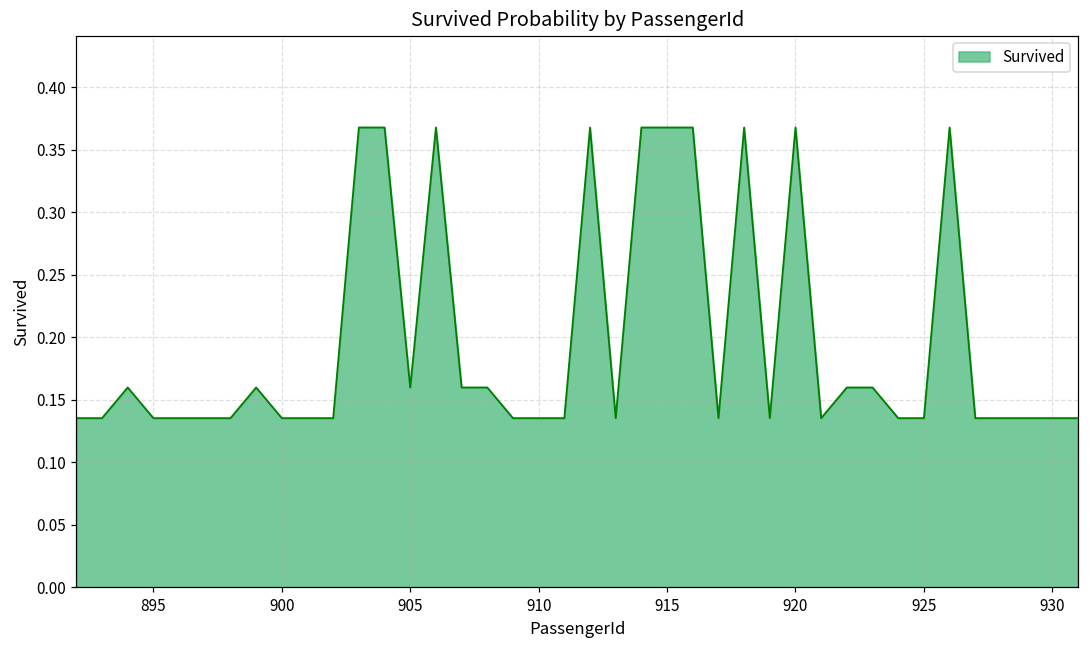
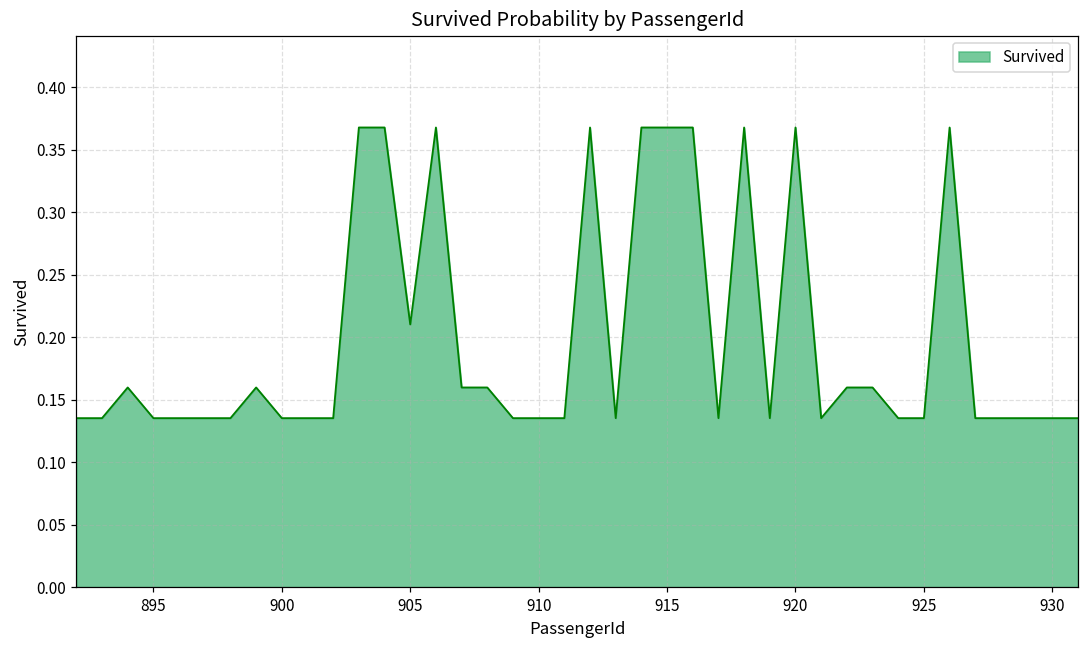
905: 0.160 -> 0.210
